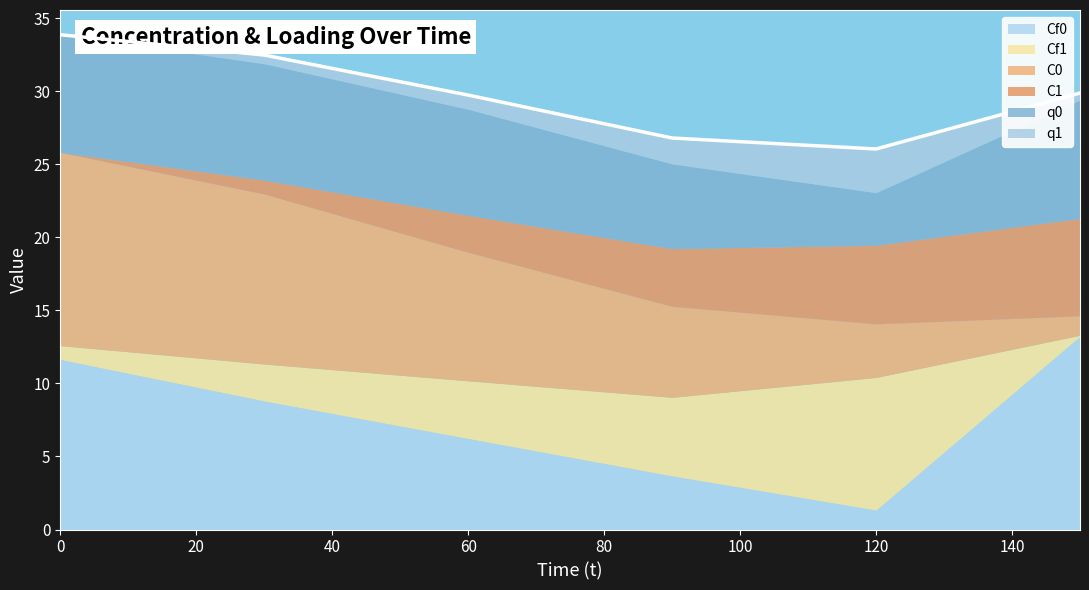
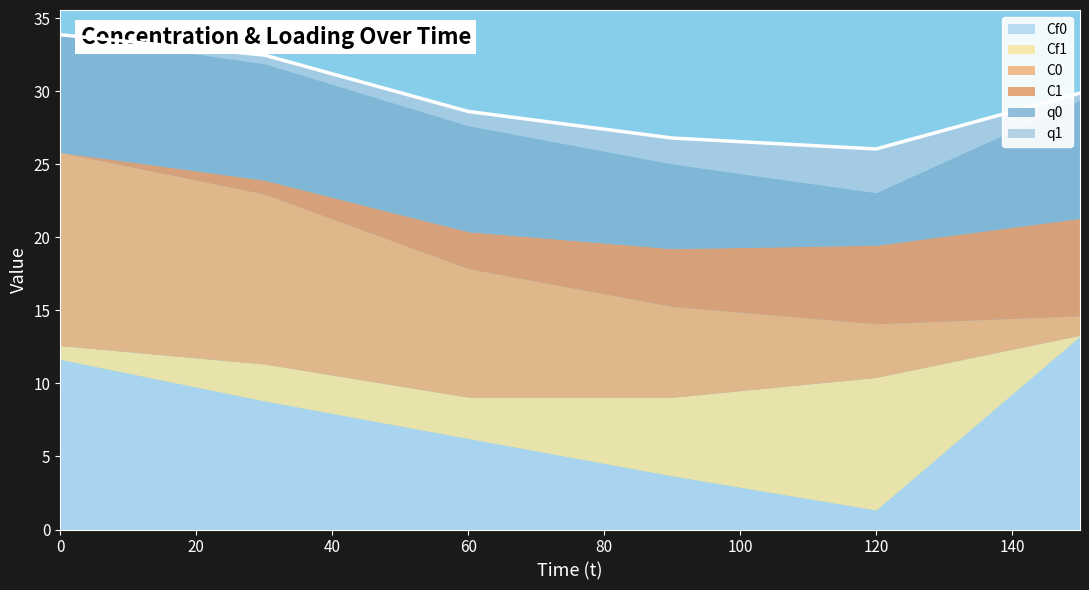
Cf1, 60: 3.9 -> 2.8
